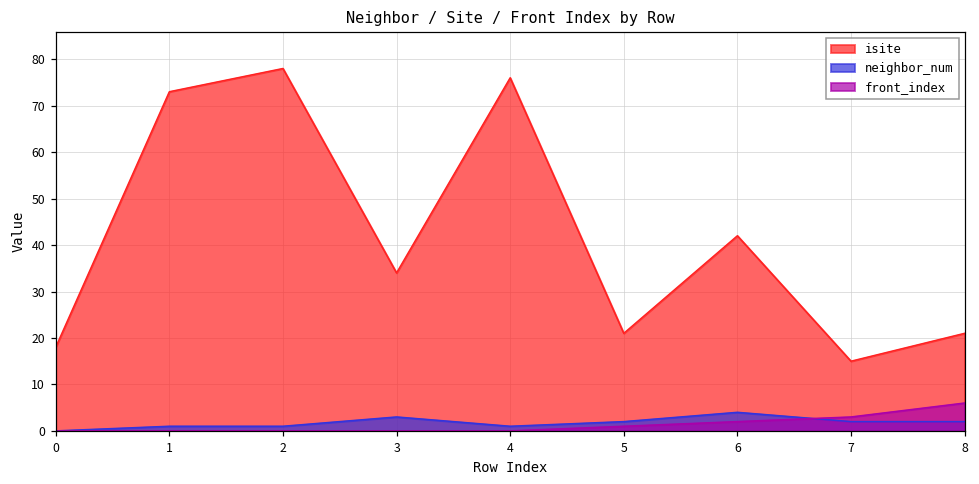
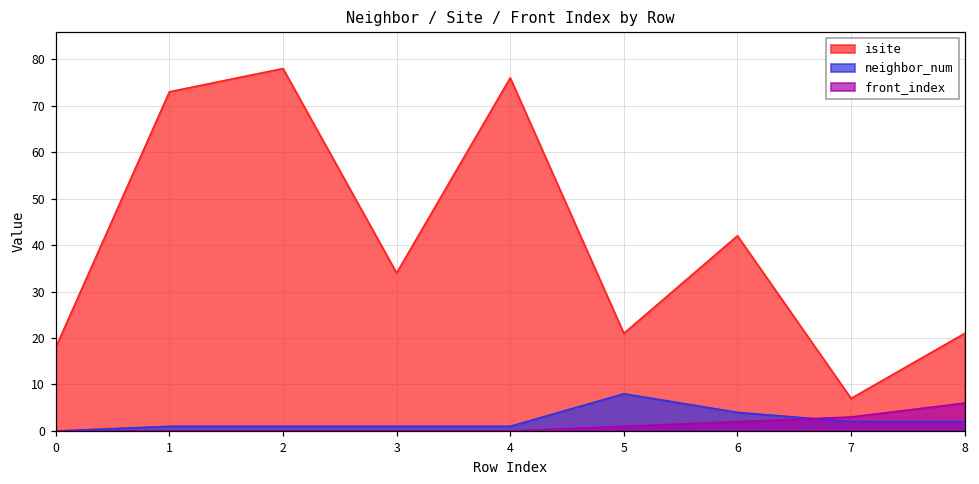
neighbor_num, 3: 3 -> 1
neighbor_num, 5: 2 -> 8
isite, 7: 15 -> 7
